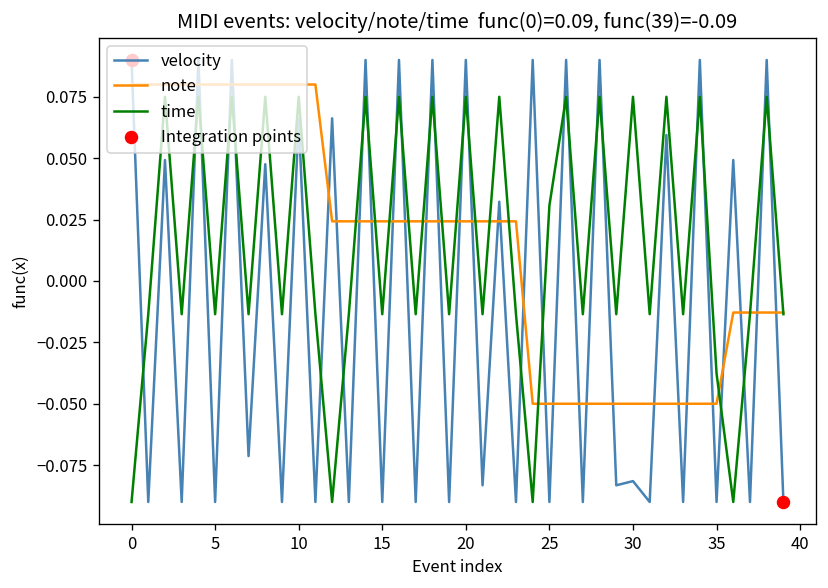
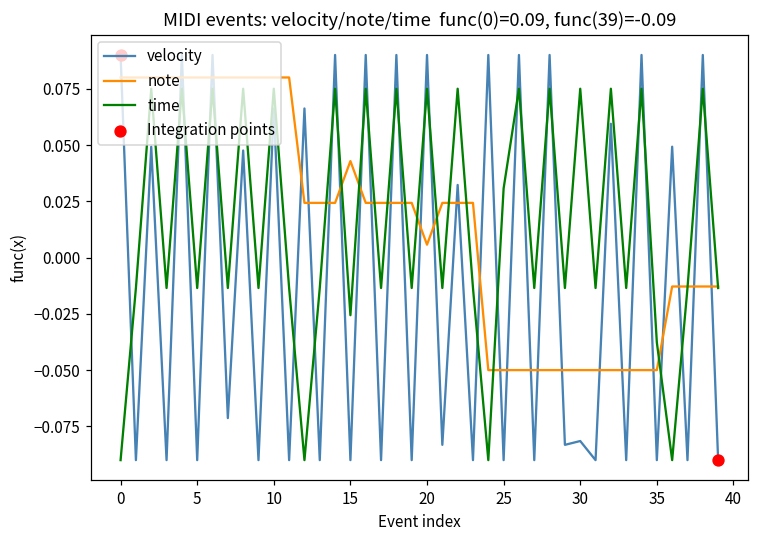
note, 15: 0.024 -> 0.043
time, 15: -0.014 -> -0.026
note, 20: 0.024 -> 0.006
